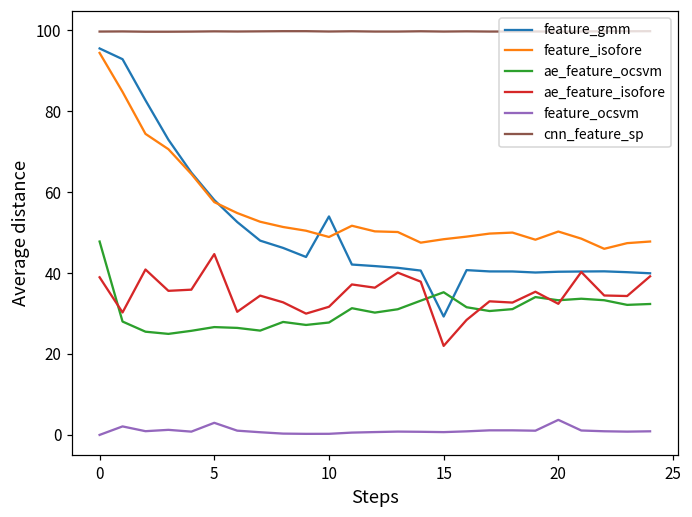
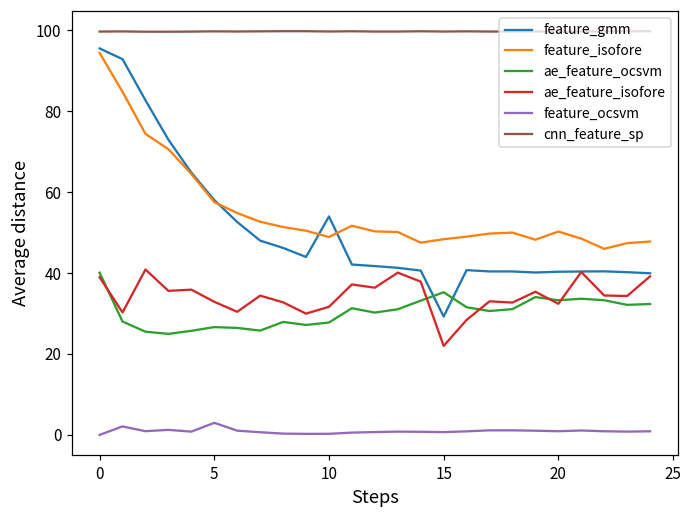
ae_feature_ocsvm, 0: 48 -> 40
ae_feature_isofore, 5: 45 -> 33
feature_ocsvm, 20: 4 -> 1
